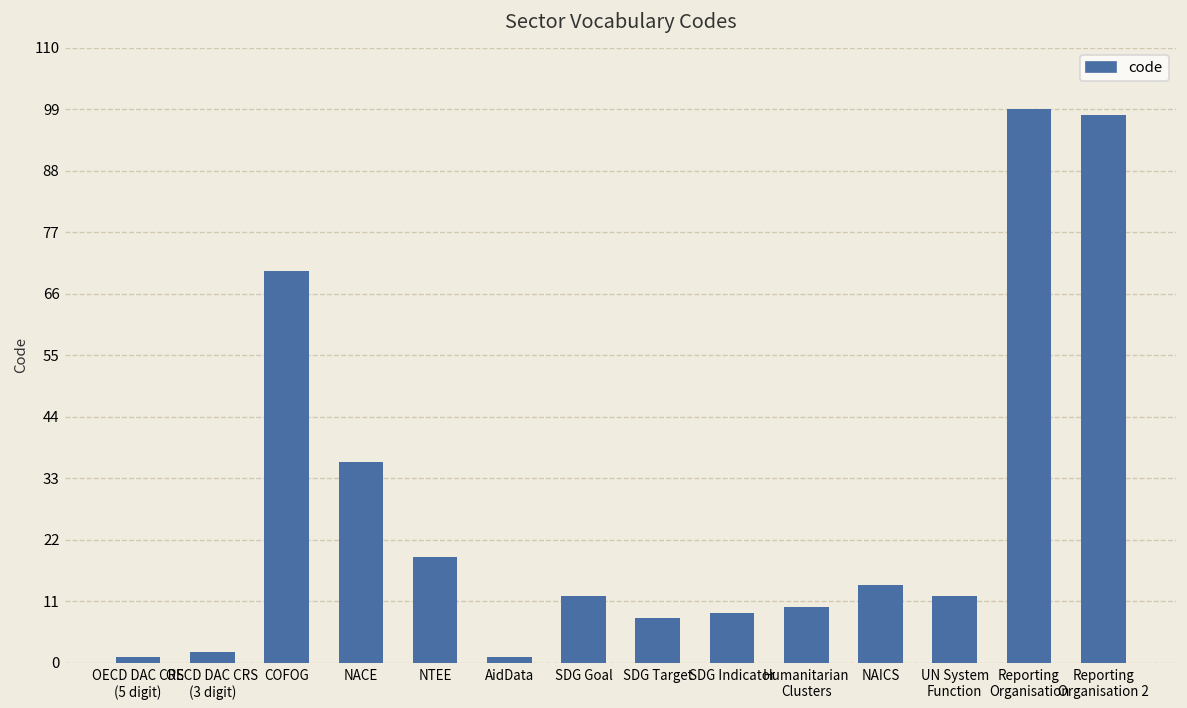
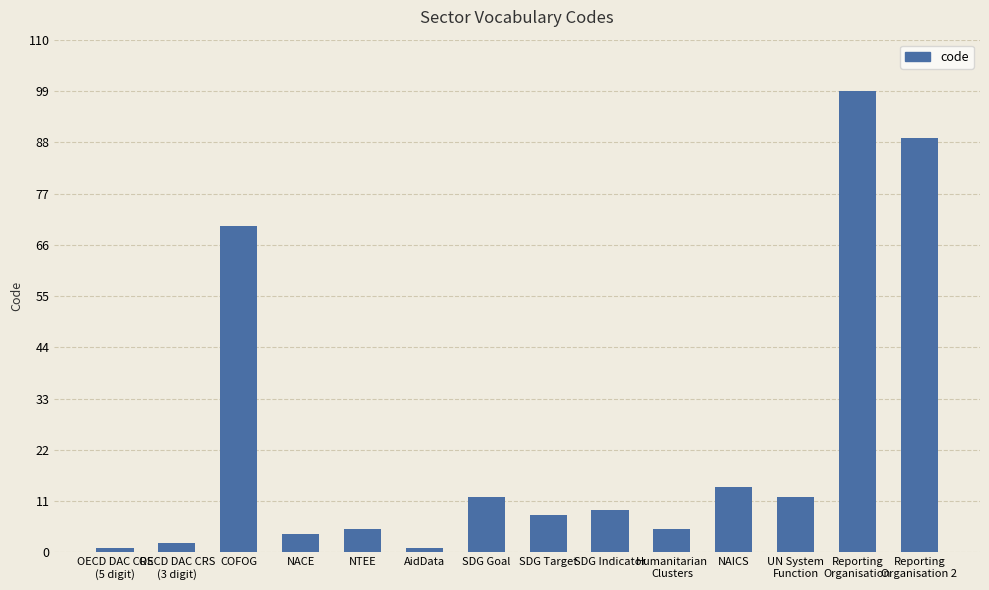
NACE: 36 -> 4
NTEE: 19 -> 5
Humanitarian Clusters: 10 -> 5
Reporting Organisation 2: 98 -> 89
